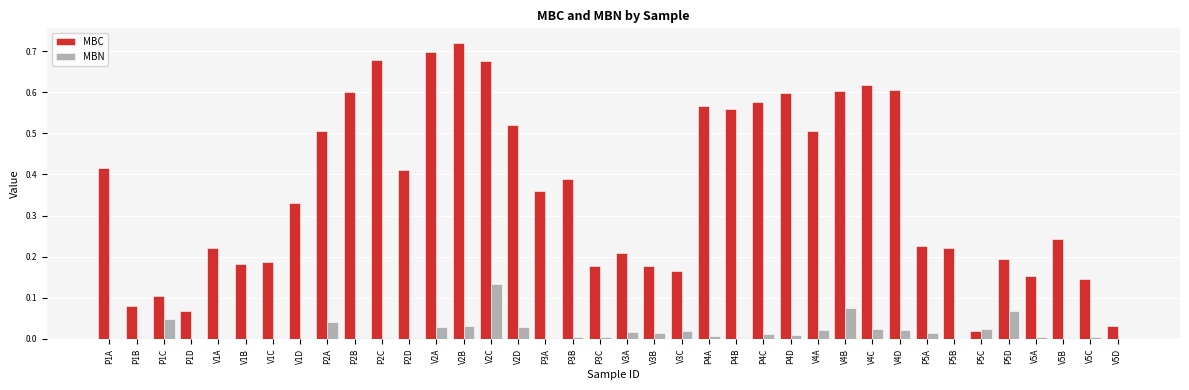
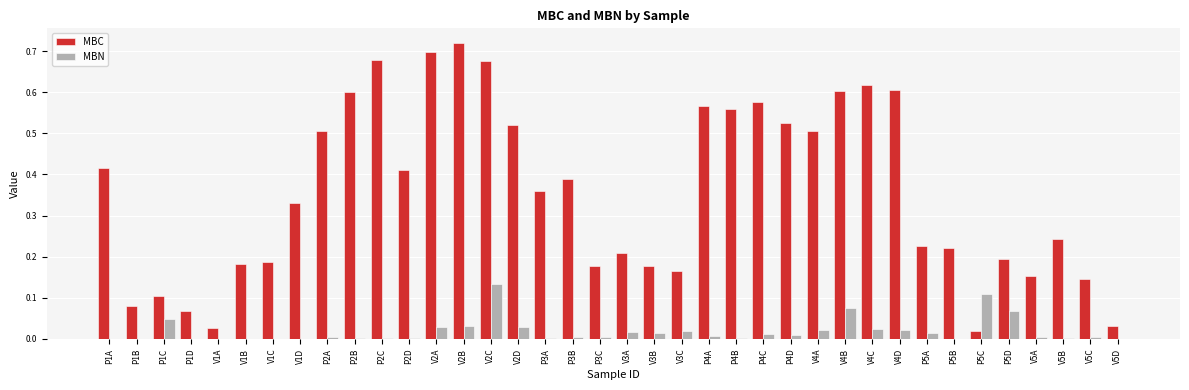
MBC, V1A: 0.22 -> 0.03
MBN, P2A: 0.04 -> 0.00
MBC, P4D: 0.60 -> 0.52
MBN, P5C: 0.03 -> 0.11
